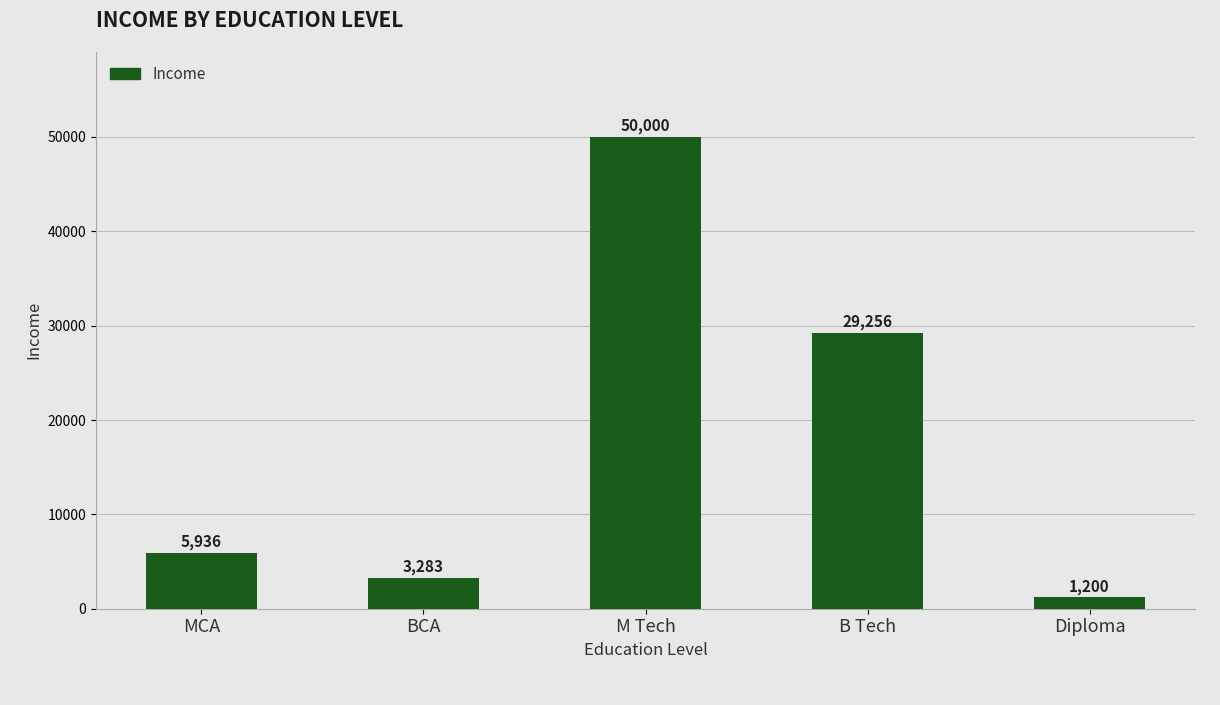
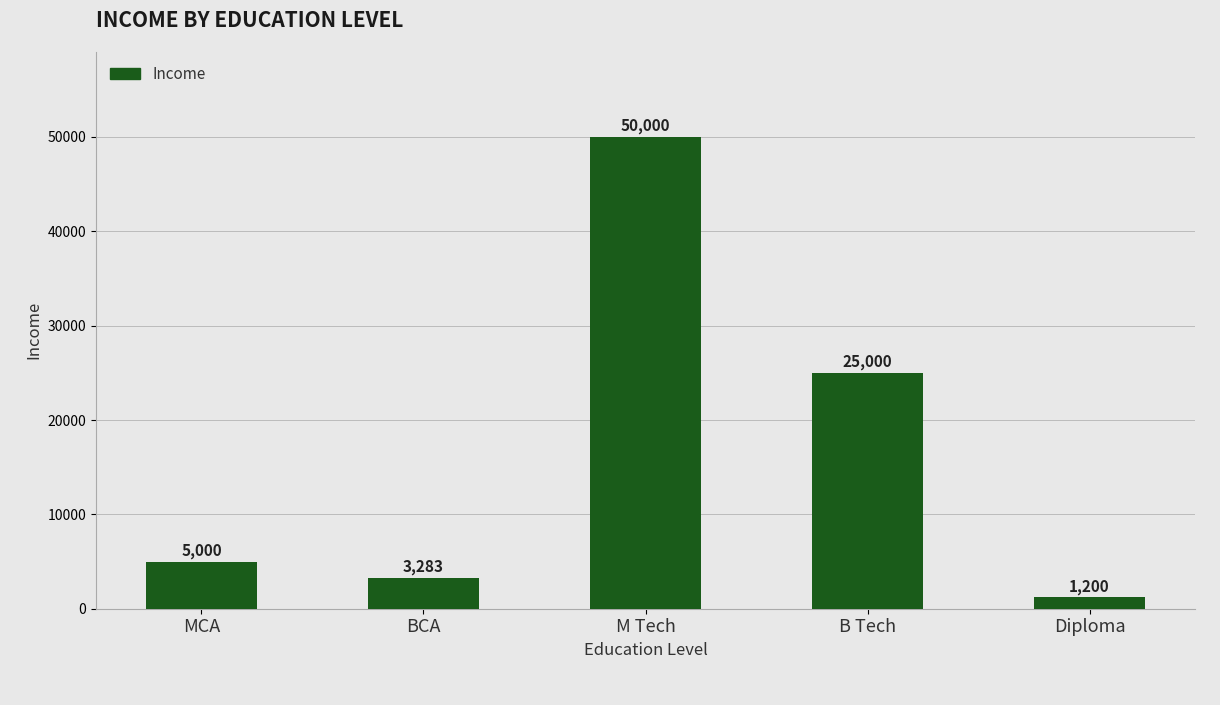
MCA: 5,936 -> 5,000
B Tech: 29,256 -> 25,000
